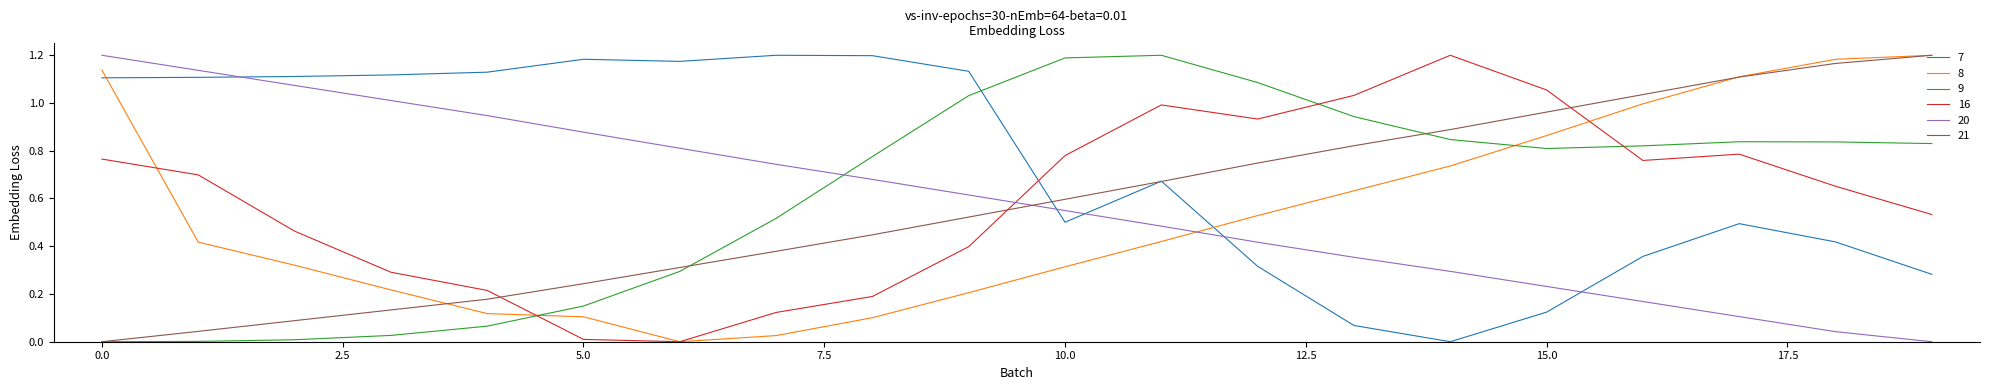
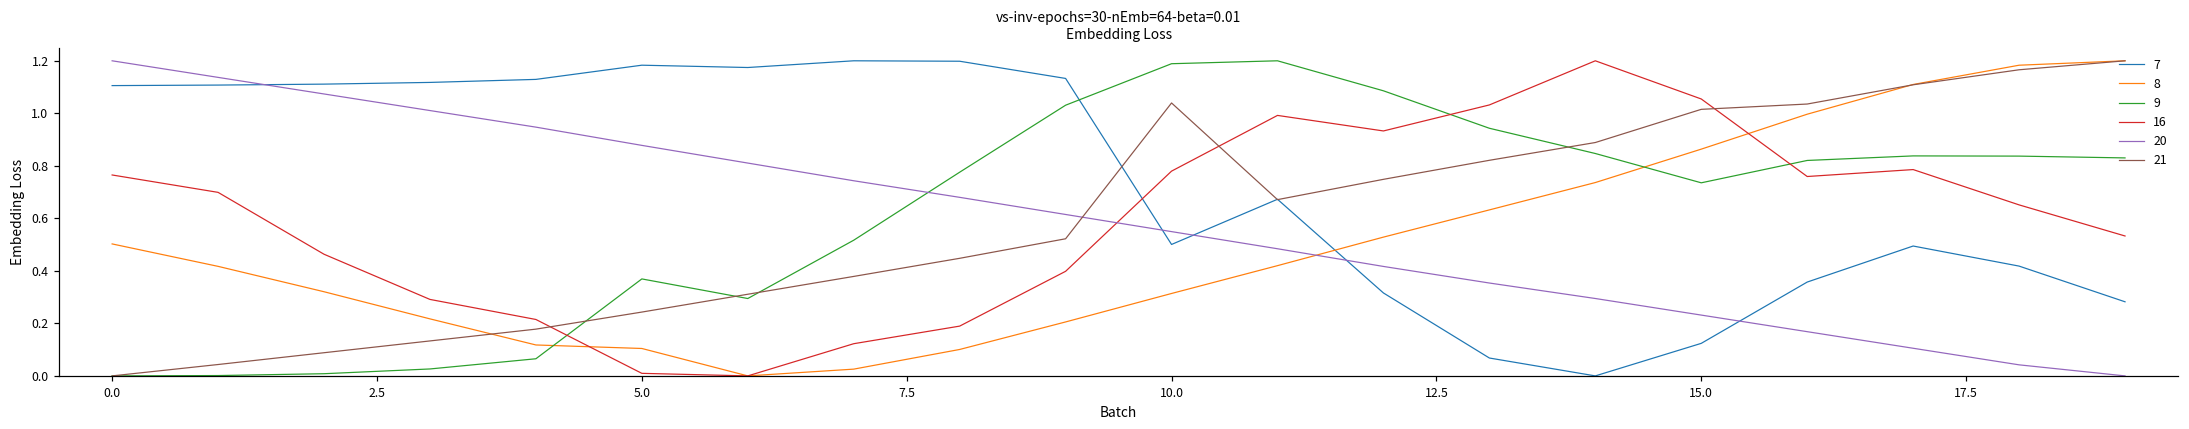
8, 0.0: 1.14 -> 0.50
9, 5.0: 0.15 -> 0.37
21, 10.0: 0.60 -> 1.04
9, 15.0: 0.81 -> 0.74
21, 15.0: 0.96 -> 1.02
